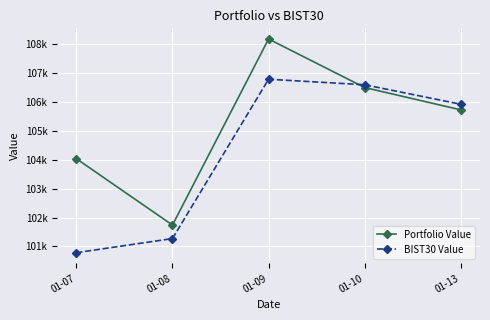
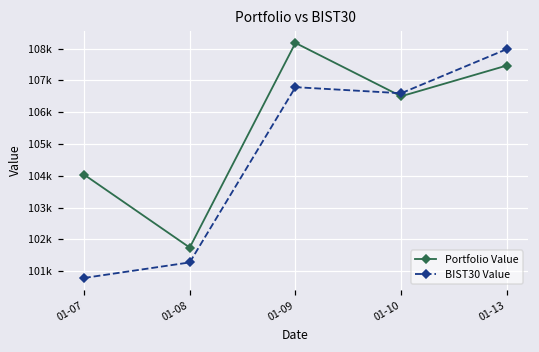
Portfolio Value, 01-13: 105700 -> 107500
BIST30 Value, 01-13: 105900 -> 108000
